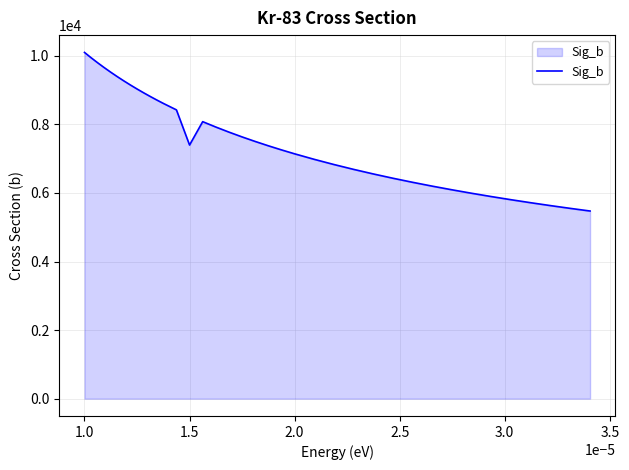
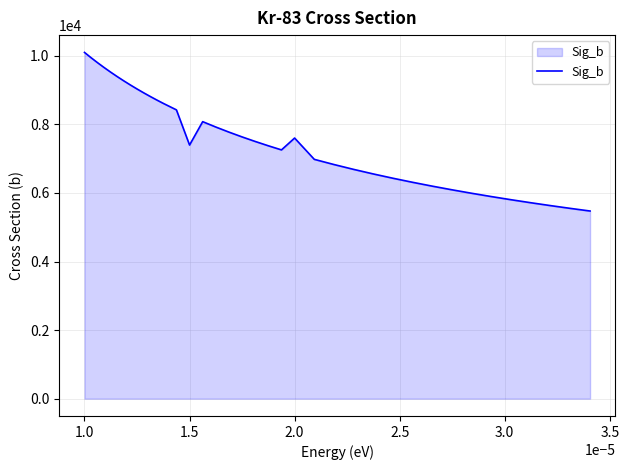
2.0: 7100 -> 7600
